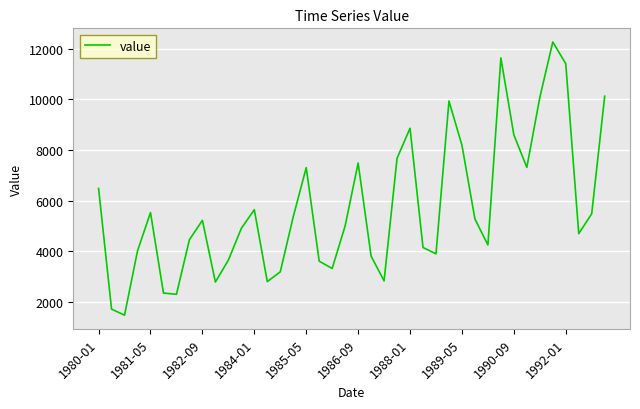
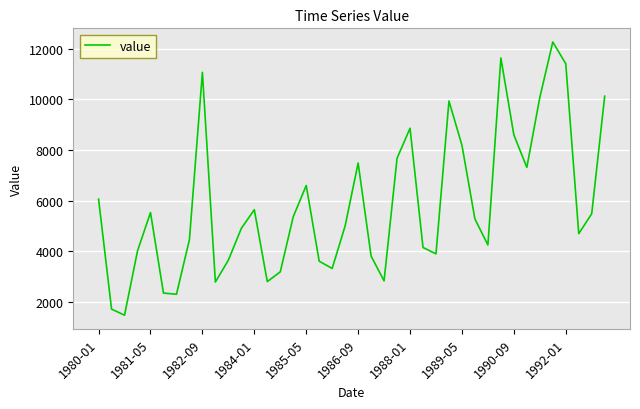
1980-01: 6500 -> 6100
1982-09: 5200 -> 11100
1985-05: 7300 -> 6600
